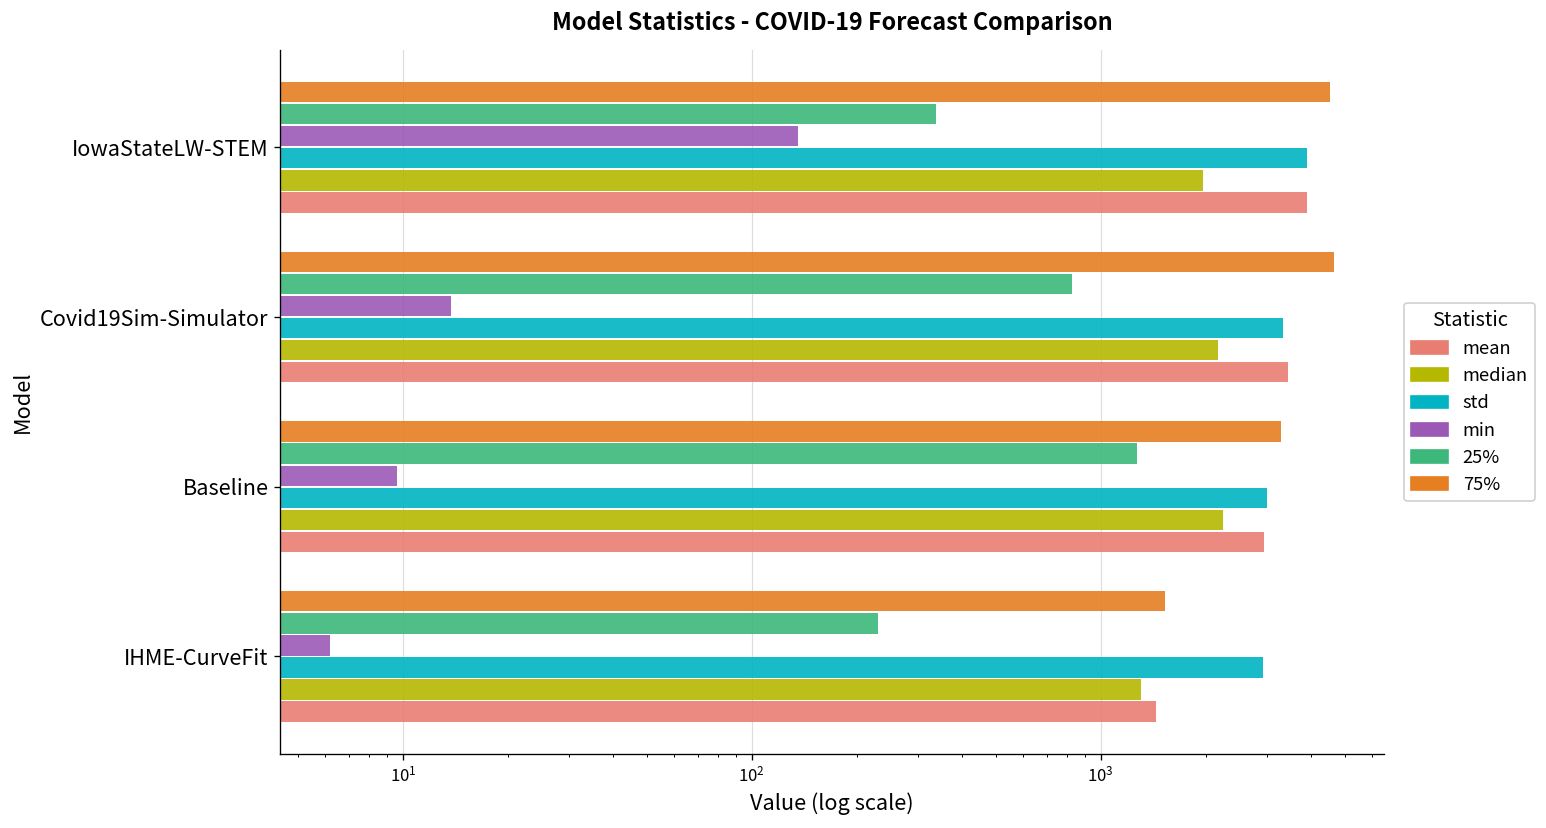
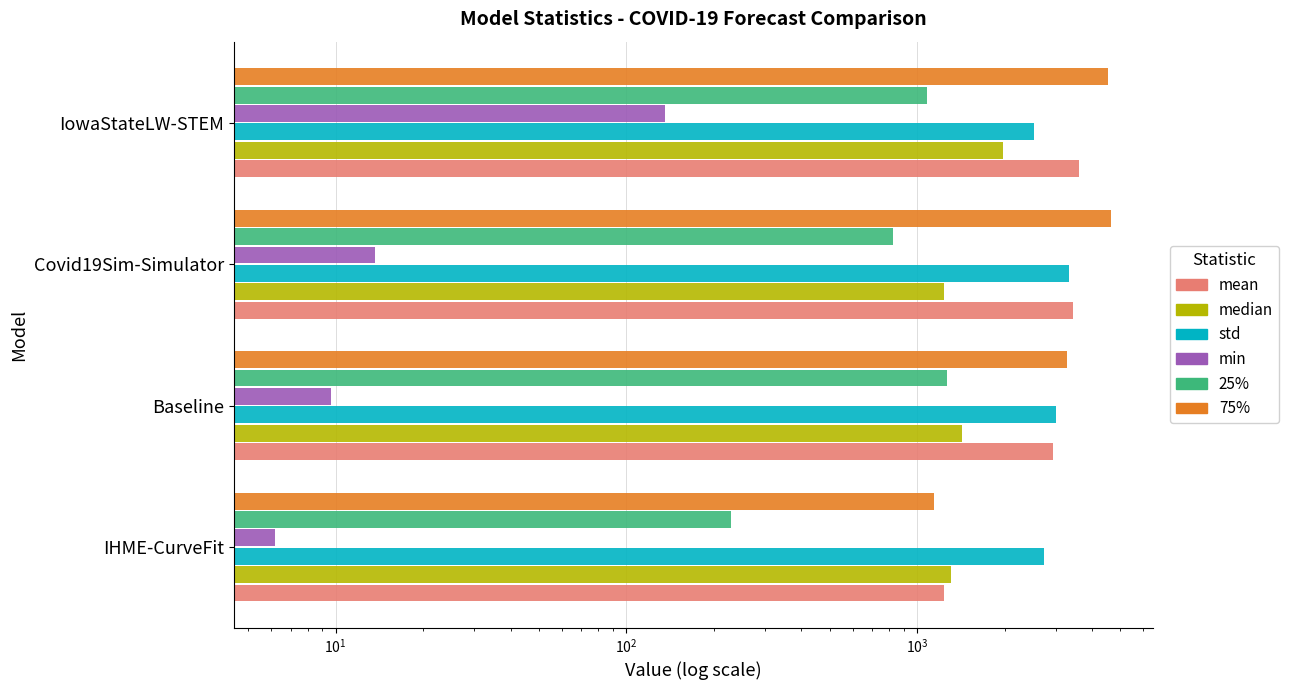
25%, IowaStateLW-STEM: 340 -> 1080
std, IowaStateLW-STEM: 3900 -> 2500
mean, IowaStateLW-STEM: 3900 -> 3600
median, Covid19Sim-Simulator: 2200 -> 1230
median, Baseline: 2200 -> 1400
75%, IHME-CurveFit: 1500 -> 1140
std, IHME-CurveFit: 2900 -> 2700
mean, IHME-CurveFit: 1400 -> 1230
